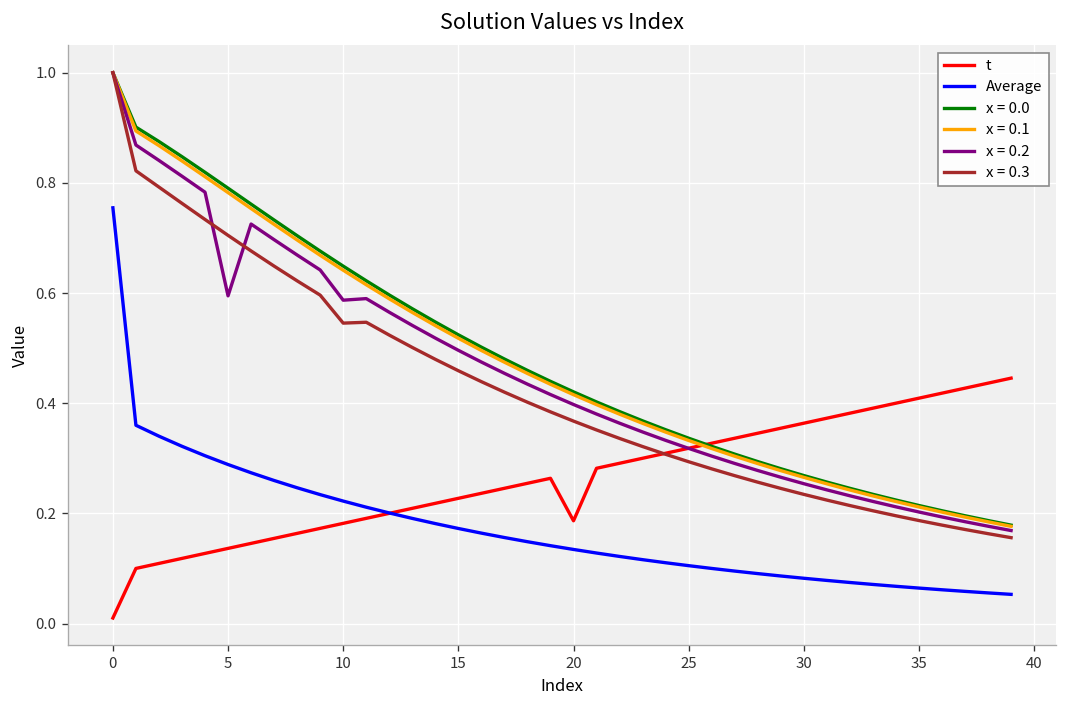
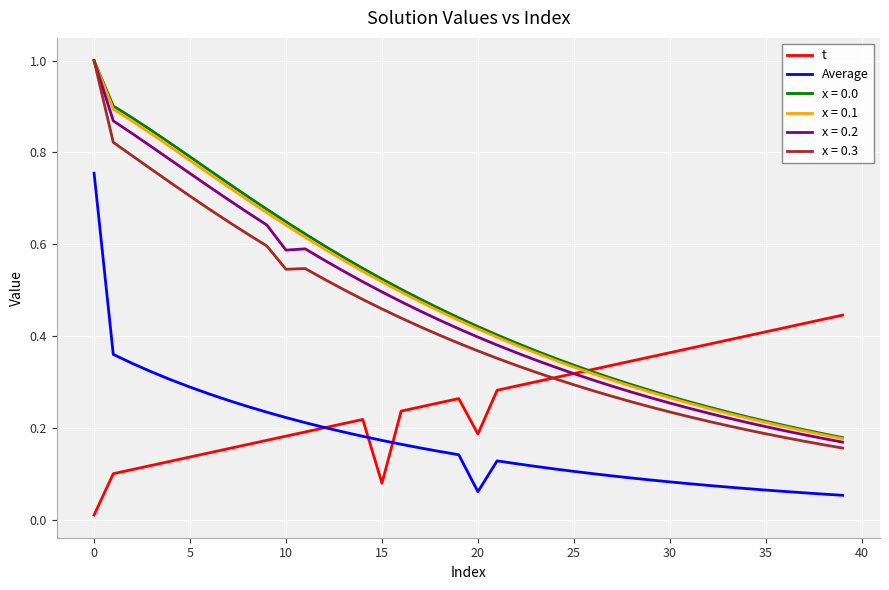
x = 0.2, 5: 0.59 -> 0.75
t, 15: 0.23 -> 0.08
Average, 20: 0.13 -> 0.06
